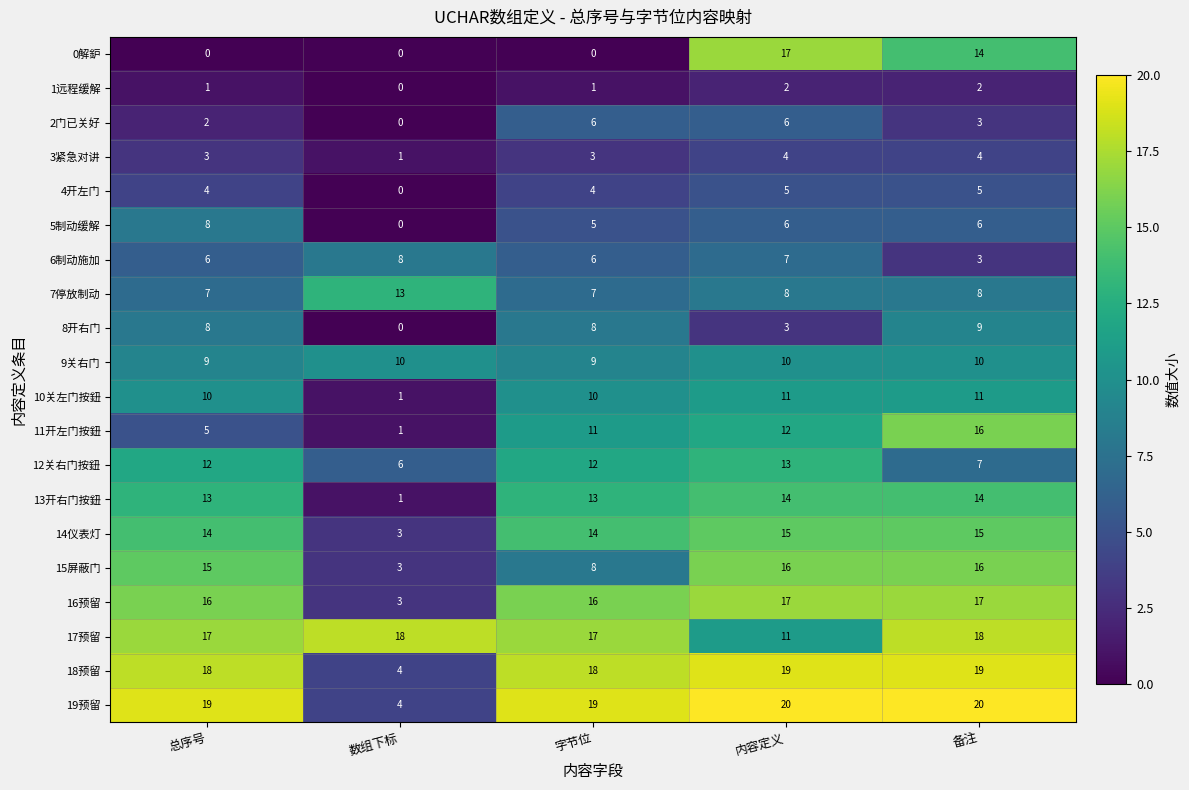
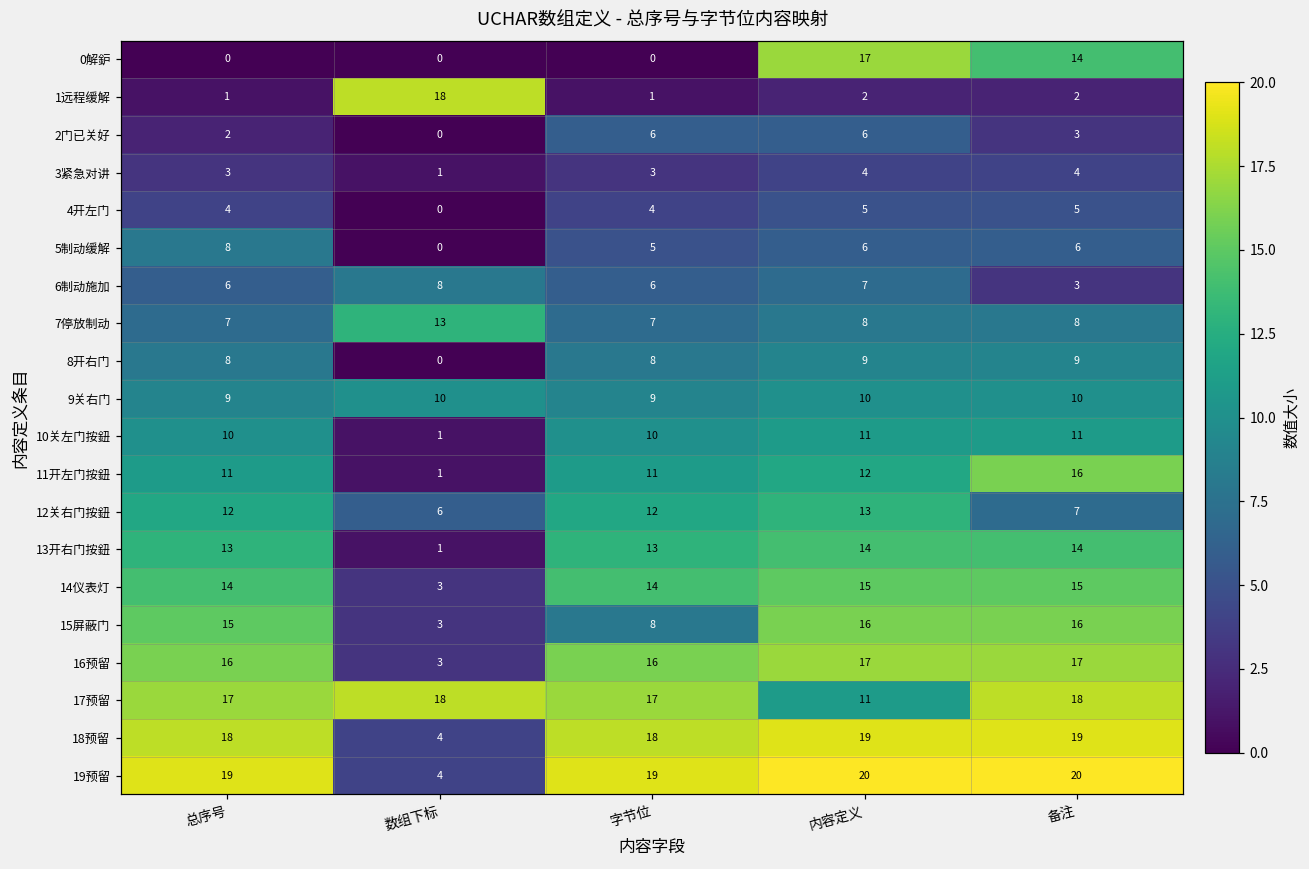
1远程缓解, 数组下标: 0 -> 18
8开右门, 内容定义: 3 -> 9
11开左门按鈕, 总序号: 5 -> 11
